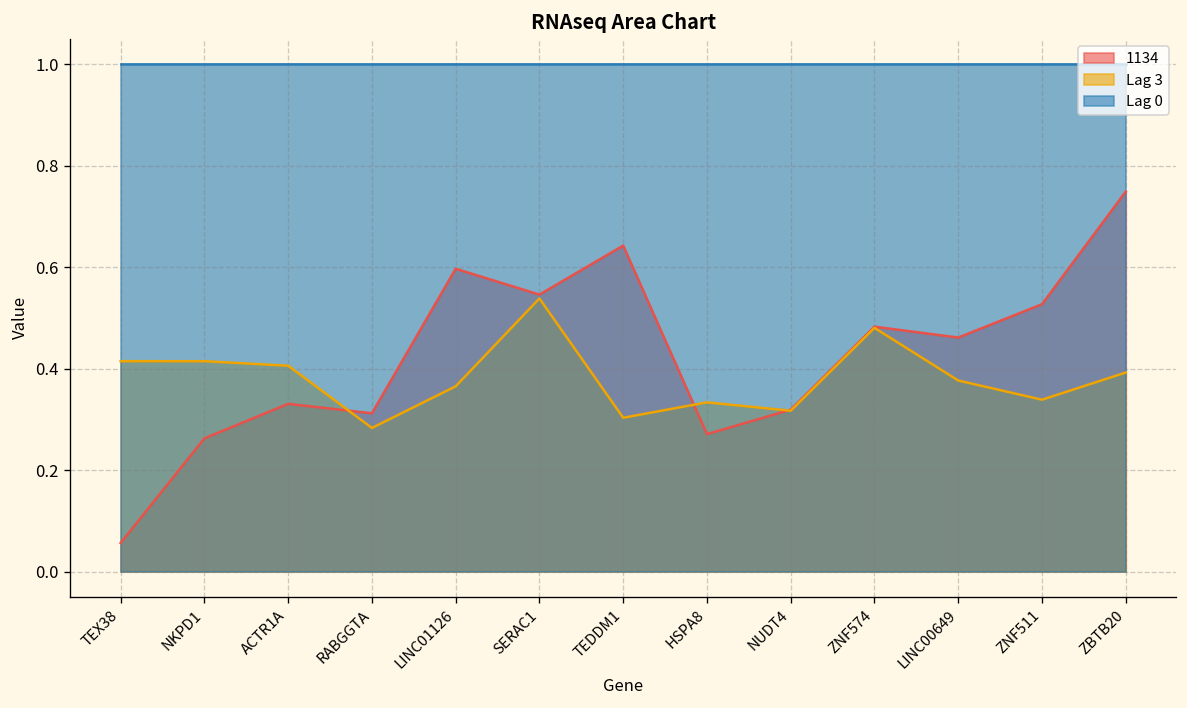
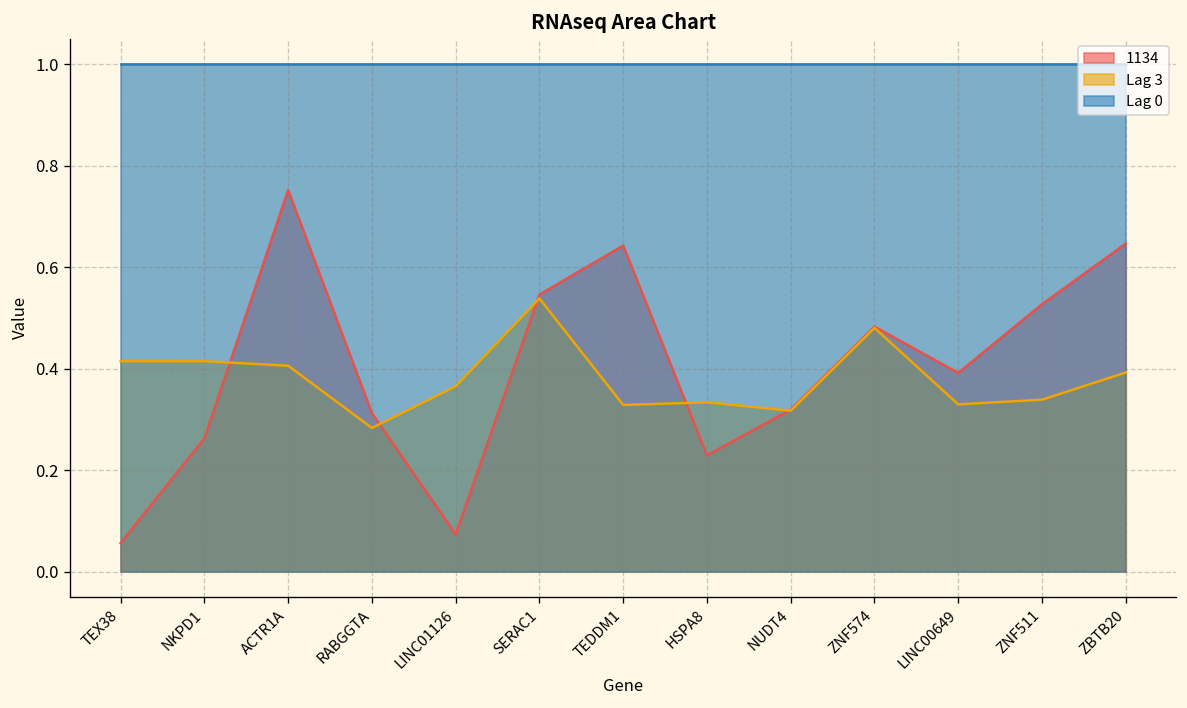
1134, ACTR1A: 0.33 -> 0.75
1134, LINC01126: 0.60 -> 0.07
Lag 3, TEDDM1: 0.30 -> 0.33
1134, HSPA8: 0.27 -> 0.23
1134, LINC00649: 0.46 -> 0.39
Lag 3, LINC00649: 0.38 -> 0.33
1134, ZBTB20: 0.75 -> 0.65
